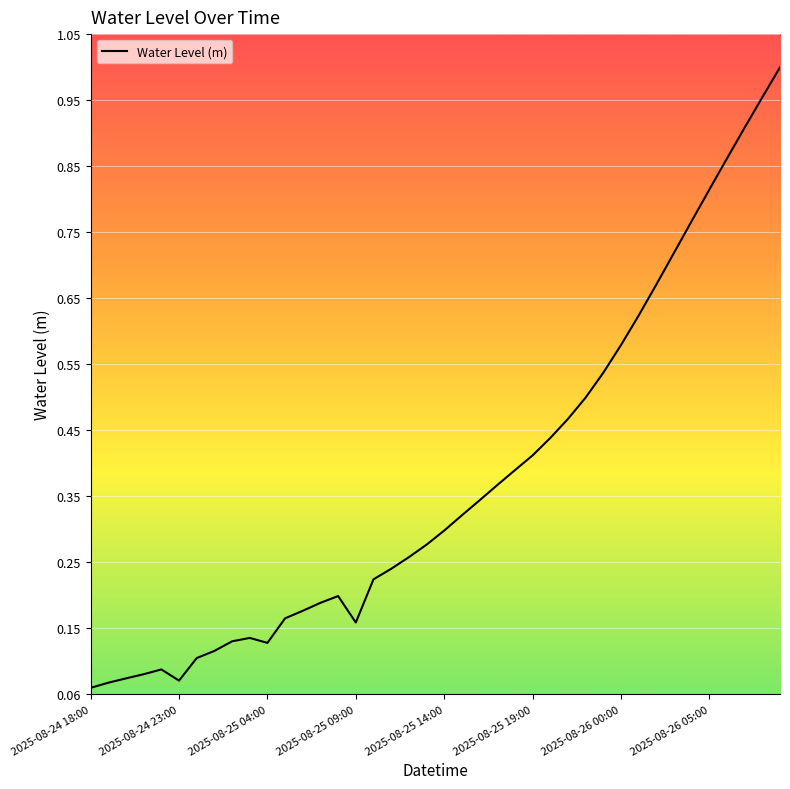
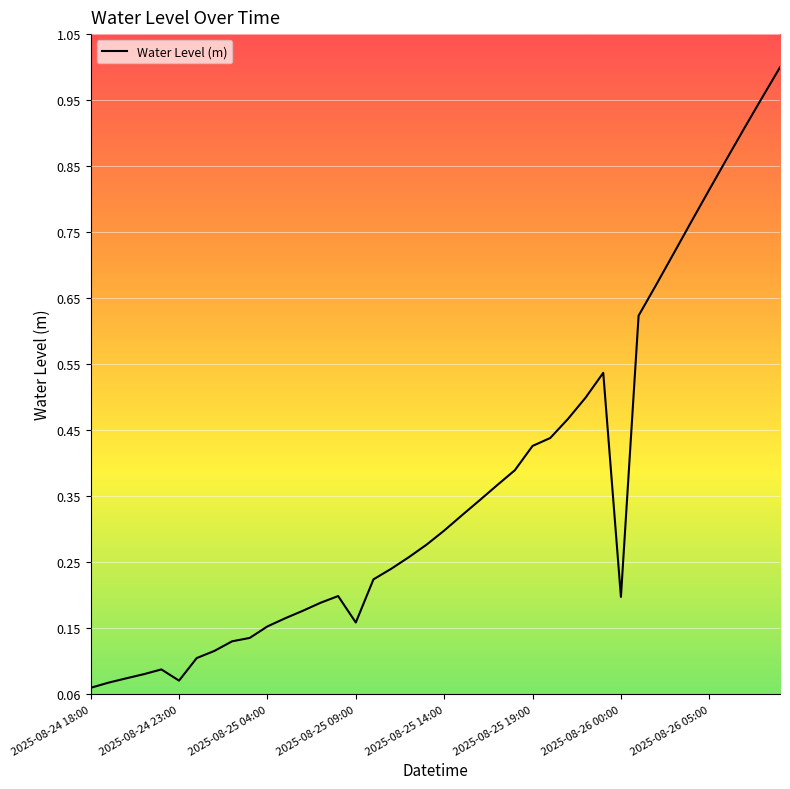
2025-08-25 04:00: 0.13 -> 0.16
2025-08-25 19:00: 0.41 -> 0.43
2025-08-26 00:00: 0.58 -> 0.20
